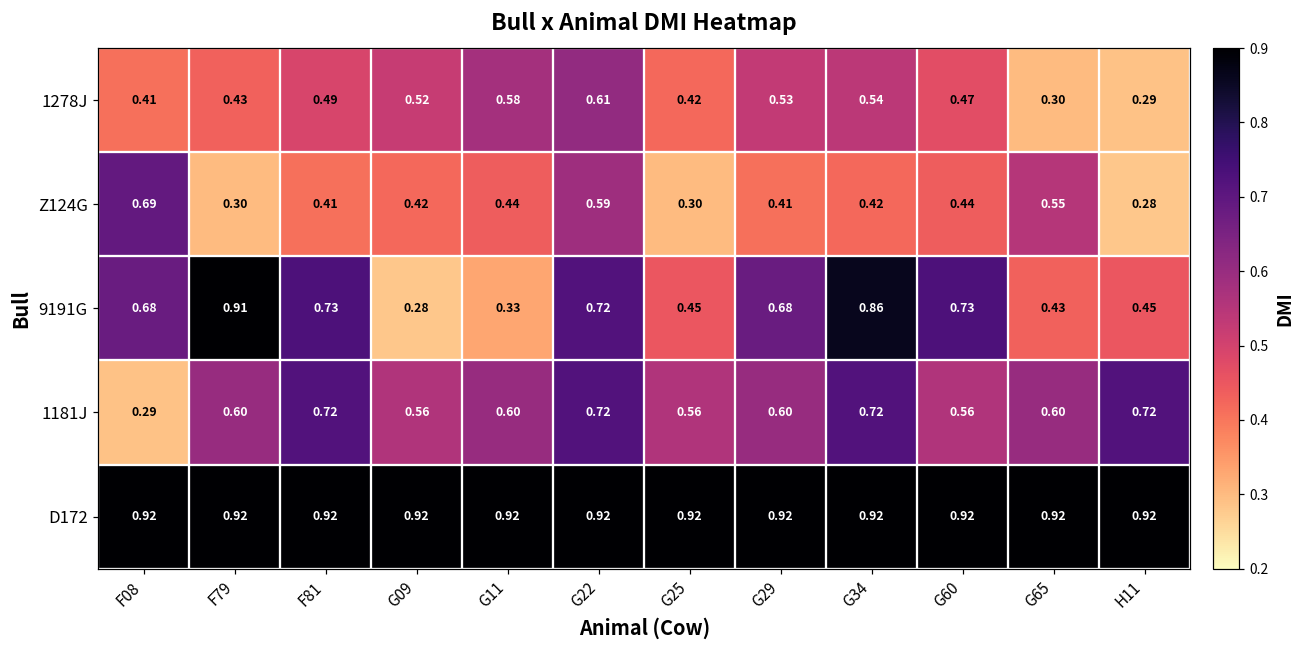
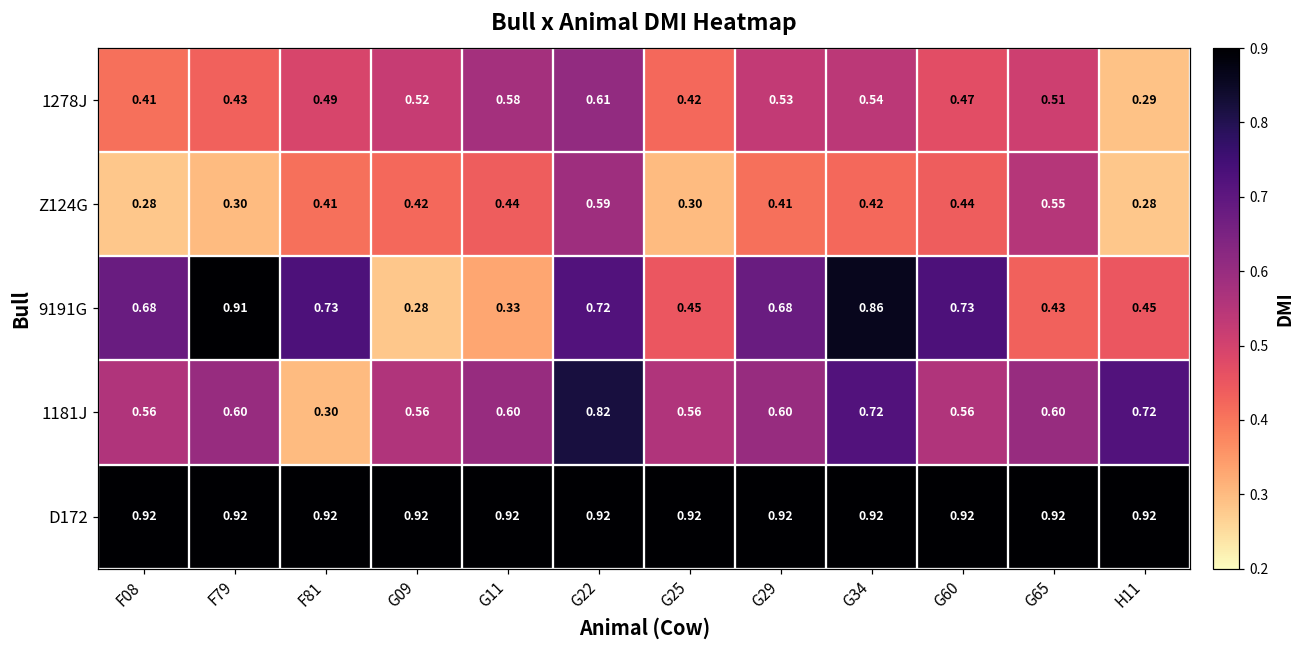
1278J, G65: 0.30 -> 0.51
Z124G, F08: 0.69 -> 0.28
1181J, F08: 0.29 -> 0.56
1181J, F81: 0.72 -> 0.30
1181J, G22: 0.72 -> 0.82
